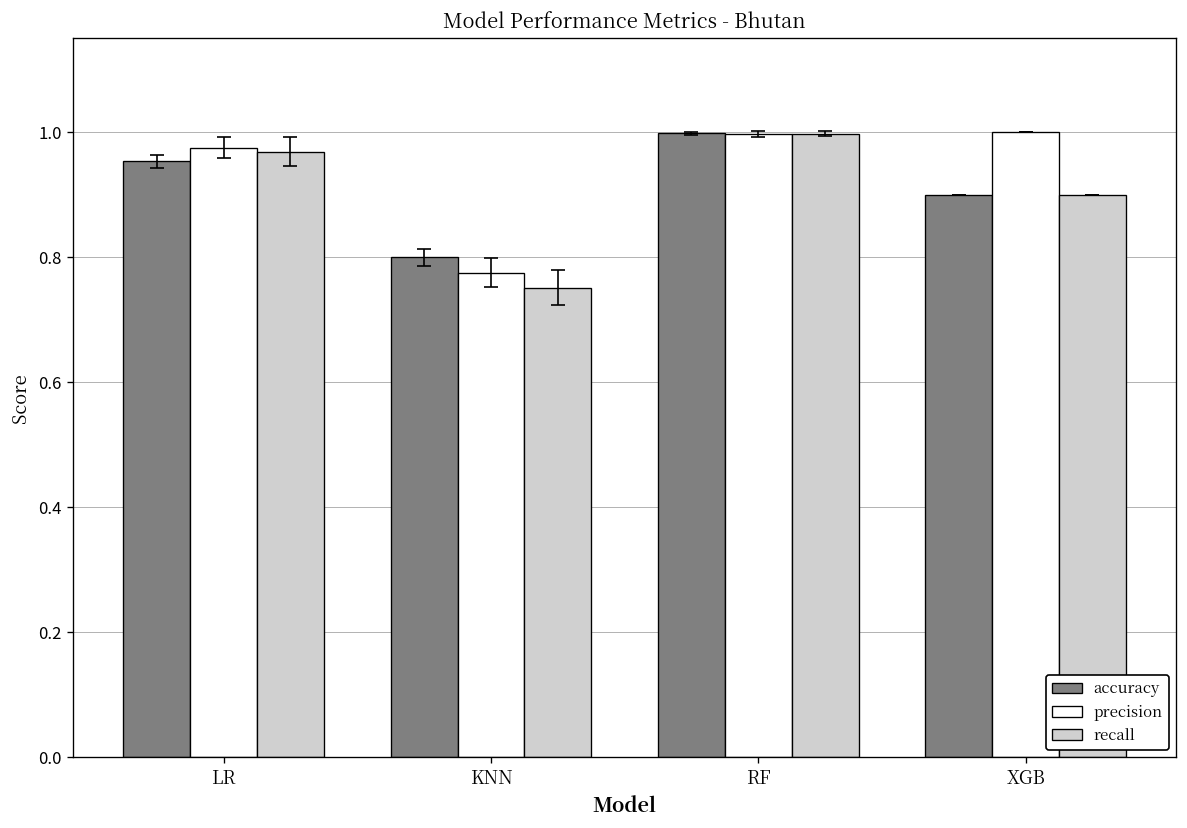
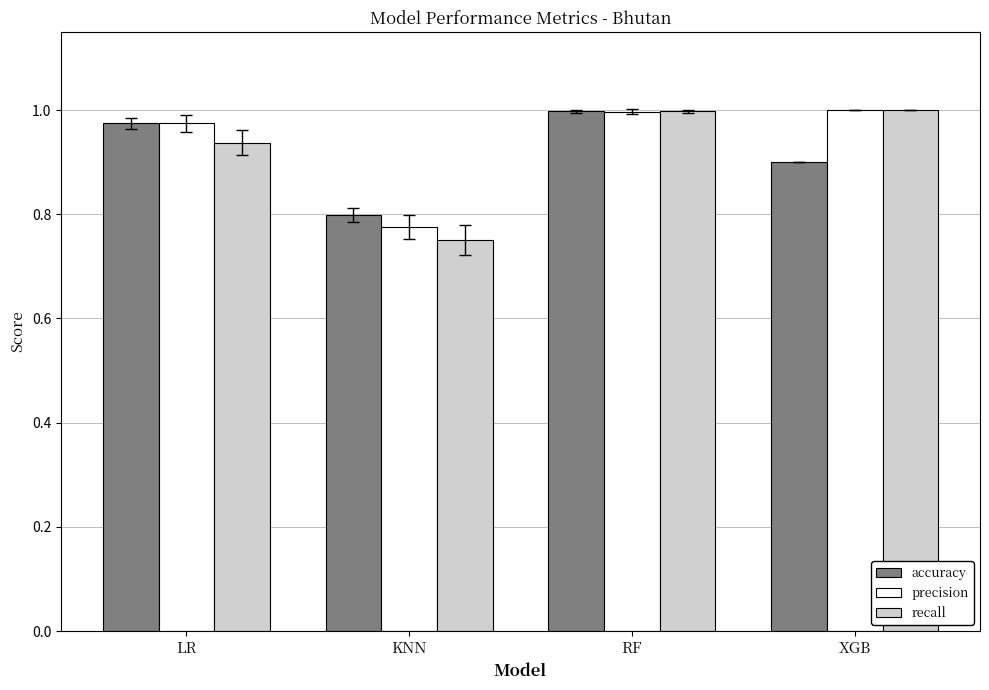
accuracy, LR: 0.95 -> 0.97
recall, LR: 0.97 -> 0.94
recall, XGB: 0.9 -> 1.0
